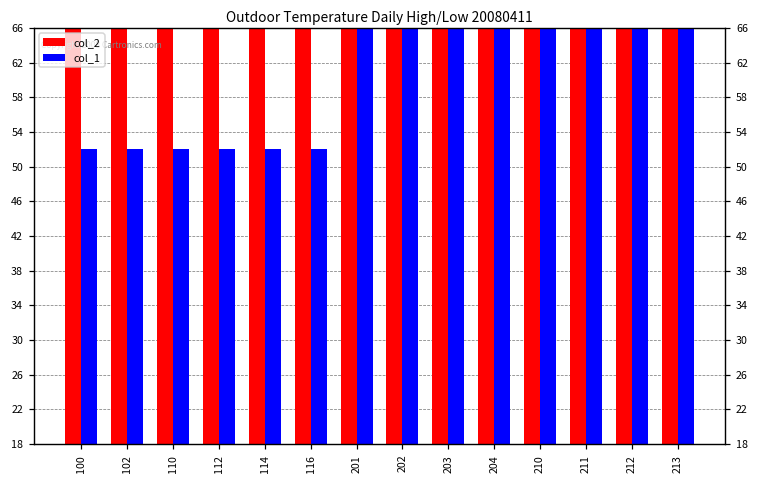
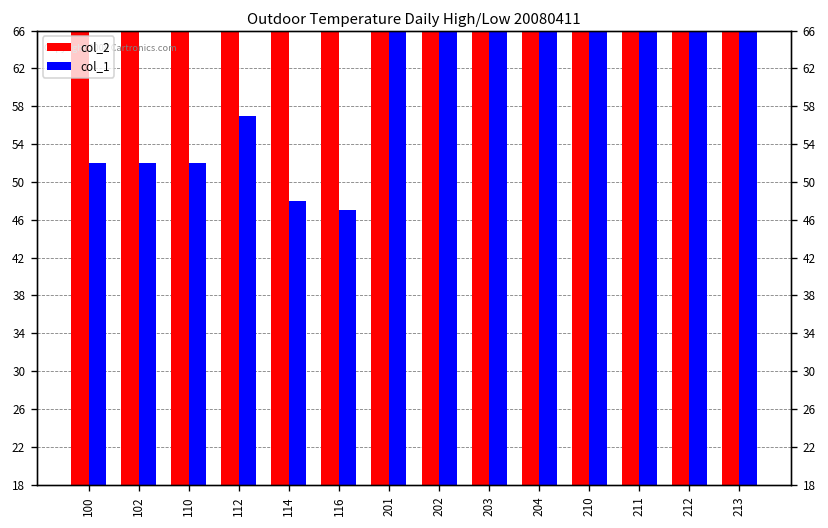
col_1, 112: 52 -> 57
col_1, 114: 52 -> 48
col_1, 116: 52 -> 47
